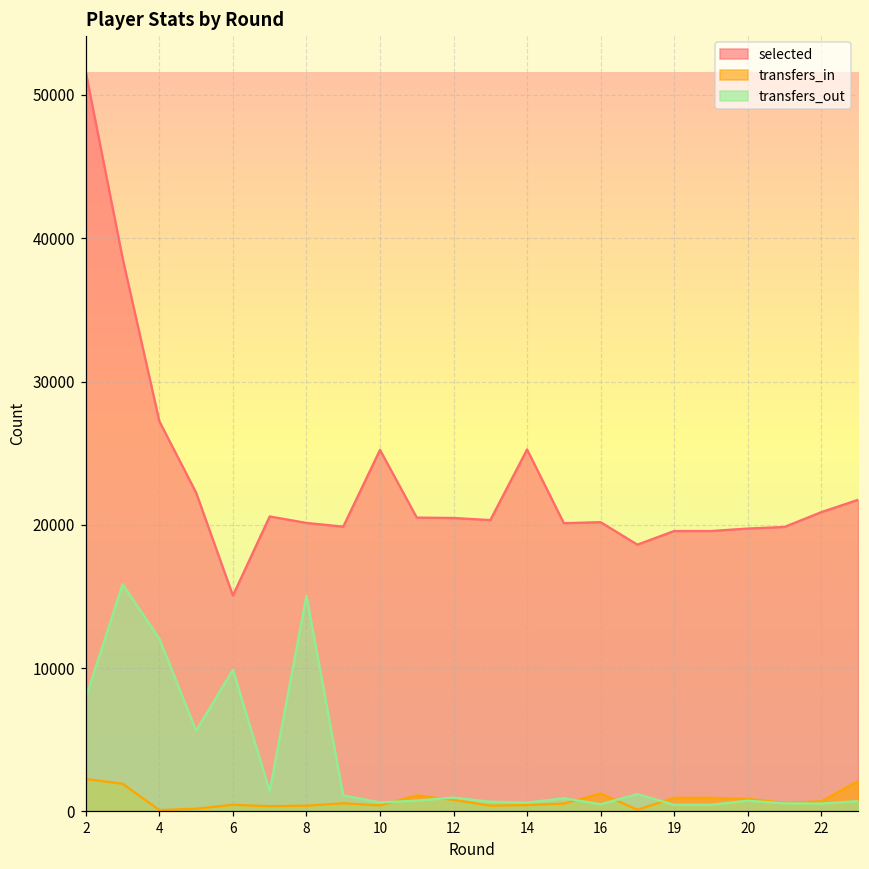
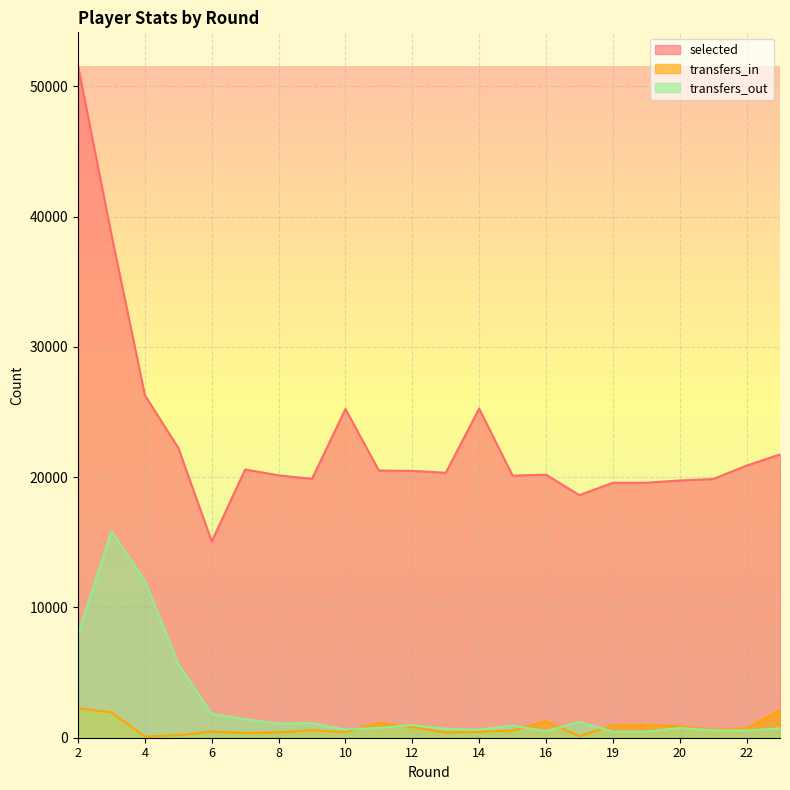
selected, 4: 27200 -> 26300
transfers_out, 6: 9900 -> 1800
transfers_out, 8: 15100 -> 1100
